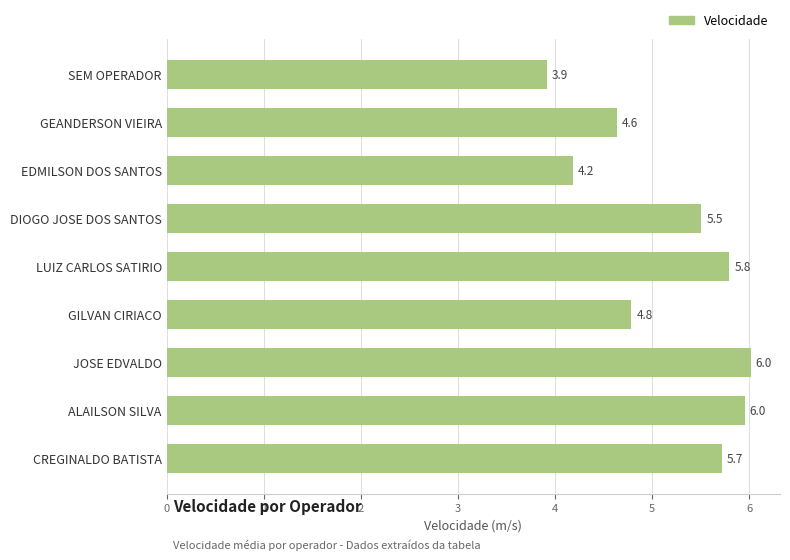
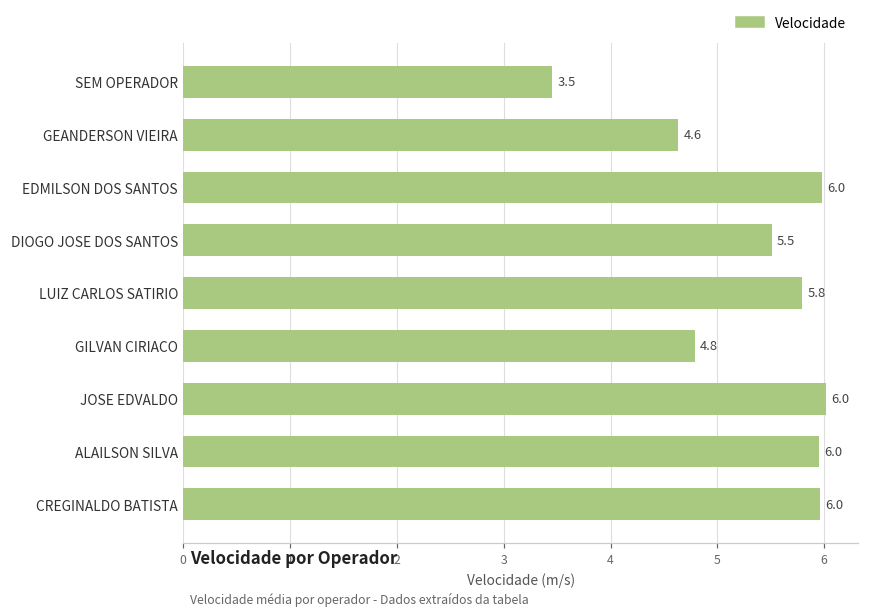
SEM OPERADOR: 3.9 -> 3.5
EDMILSON DOS SANTOS: 4.2 -> 6.0
CREGINALDO BATISTA: 5.7 -> 6.0
